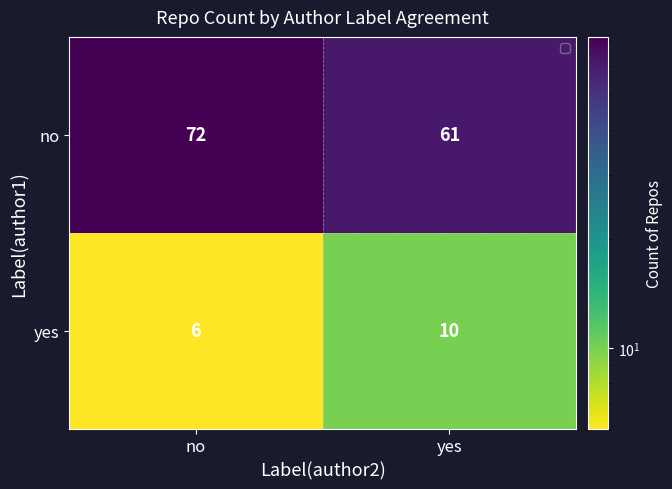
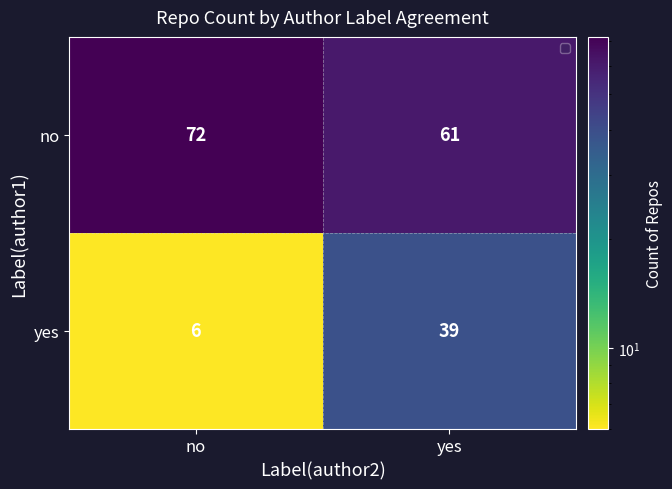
yes, yes: 10 -> 39
